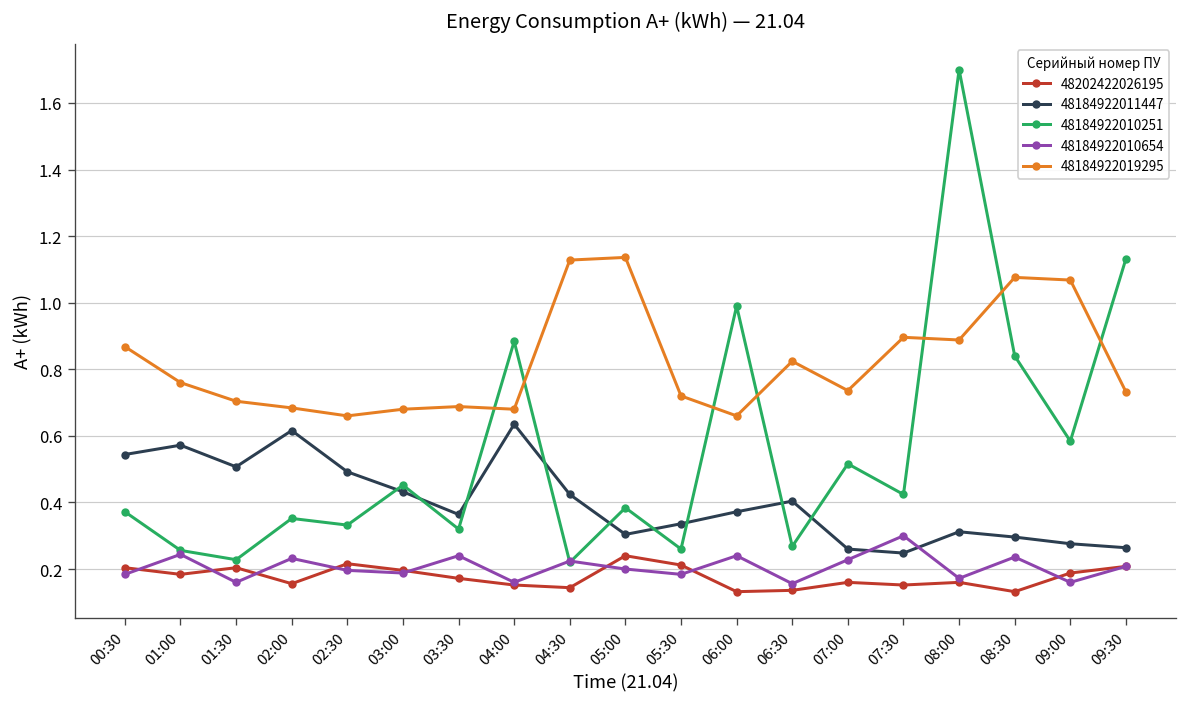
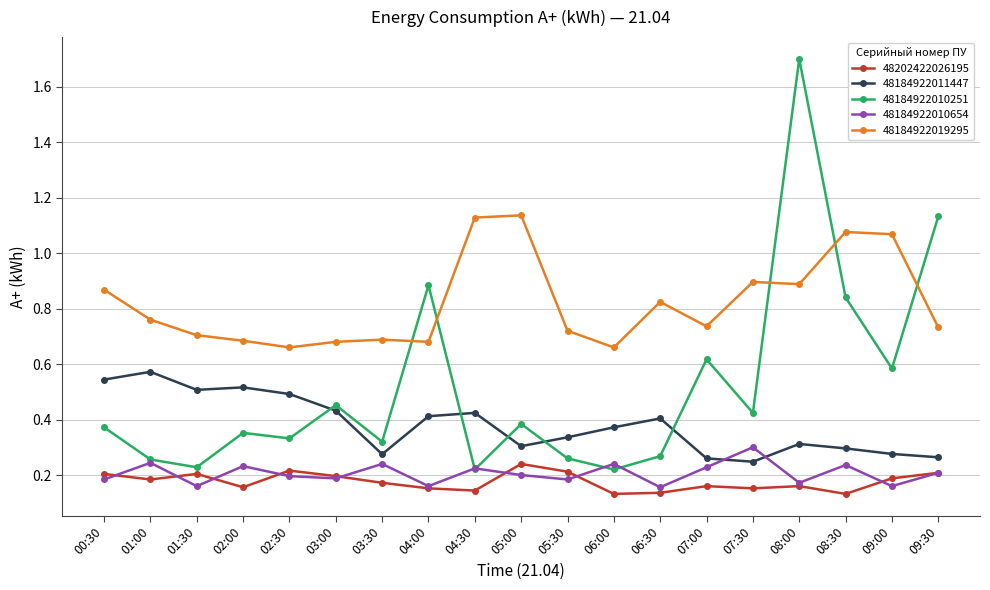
48184922011447, 02:00: 0.62 -> 0.52
48184922011447, 03:30: 0.36 -> 0.28
48184922011447, 04:00: 0.64 -> 0.41
48184922010251, 06:00: 0.99 -> 0.22
48184922010251, 07:00: 0.52 -> 0.62
